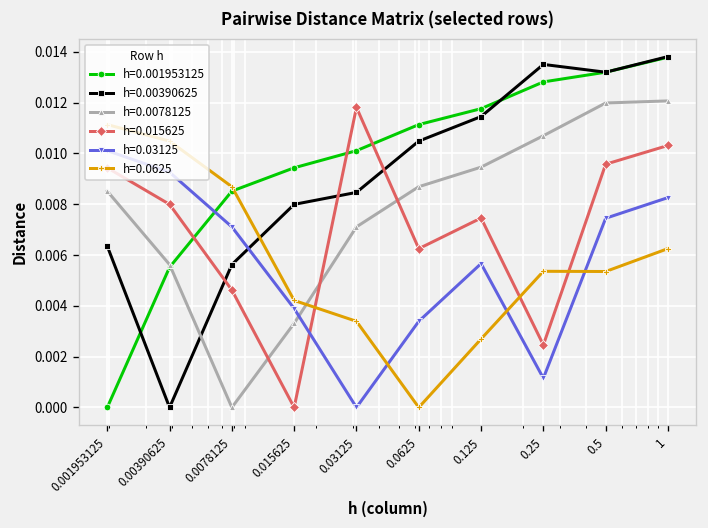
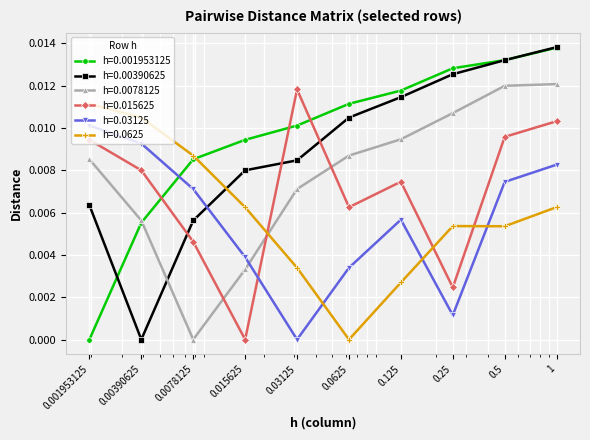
h=0.0625, 0.015625: 0.0042 -> 0.0063
h=0.00390625, 0.25: 0.0135 -> 0.0125
